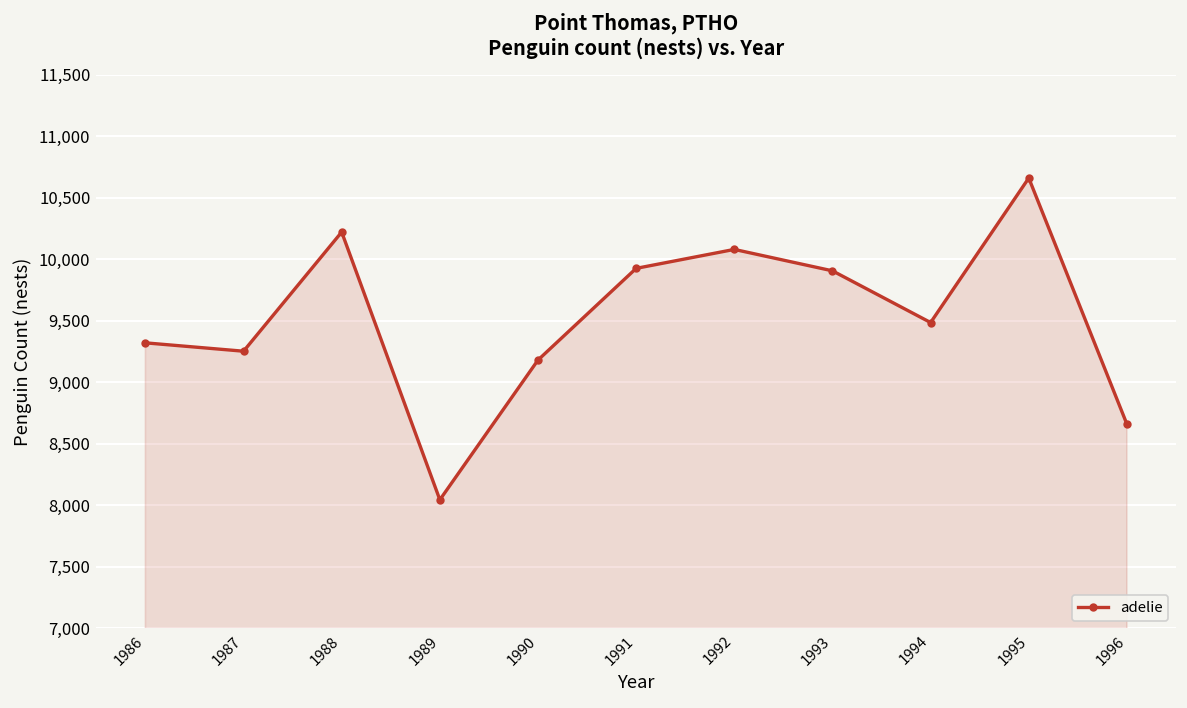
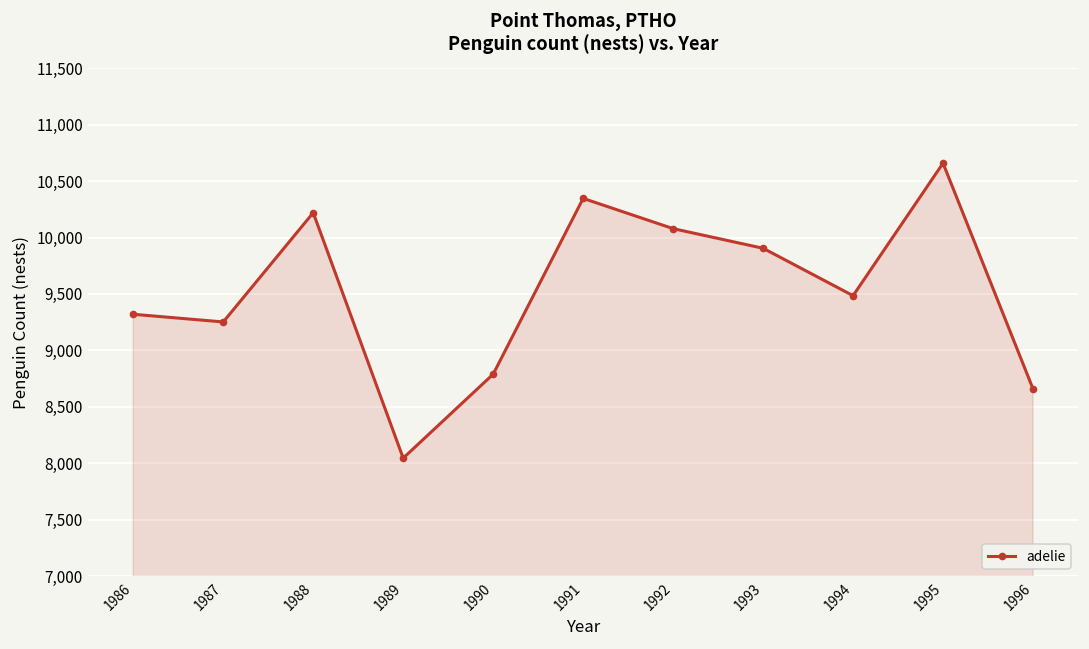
1990: 9,180 -> 8,790
1991: 9,930 -> 10,350
